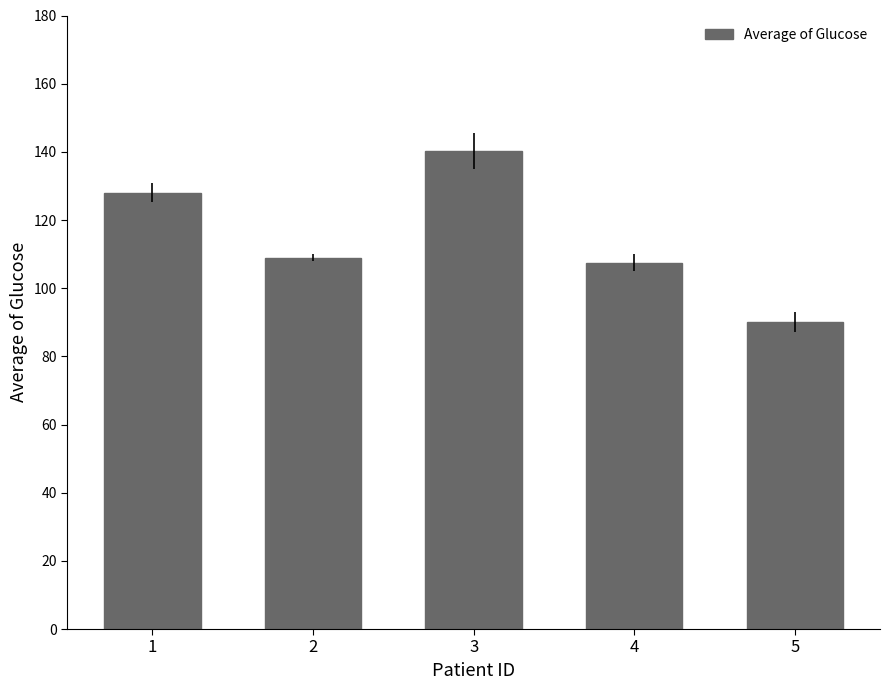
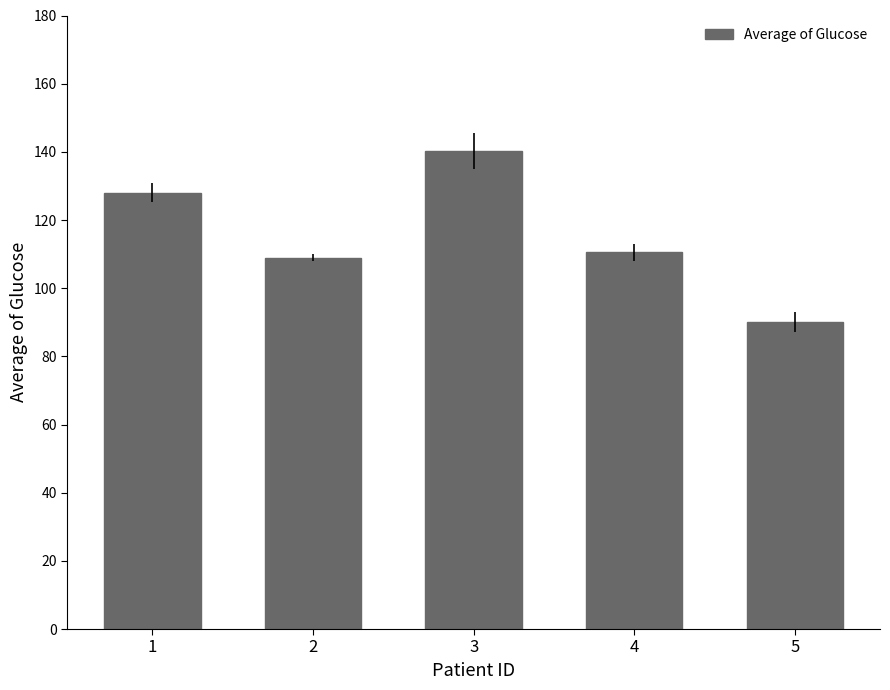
4: 108 -> 111
